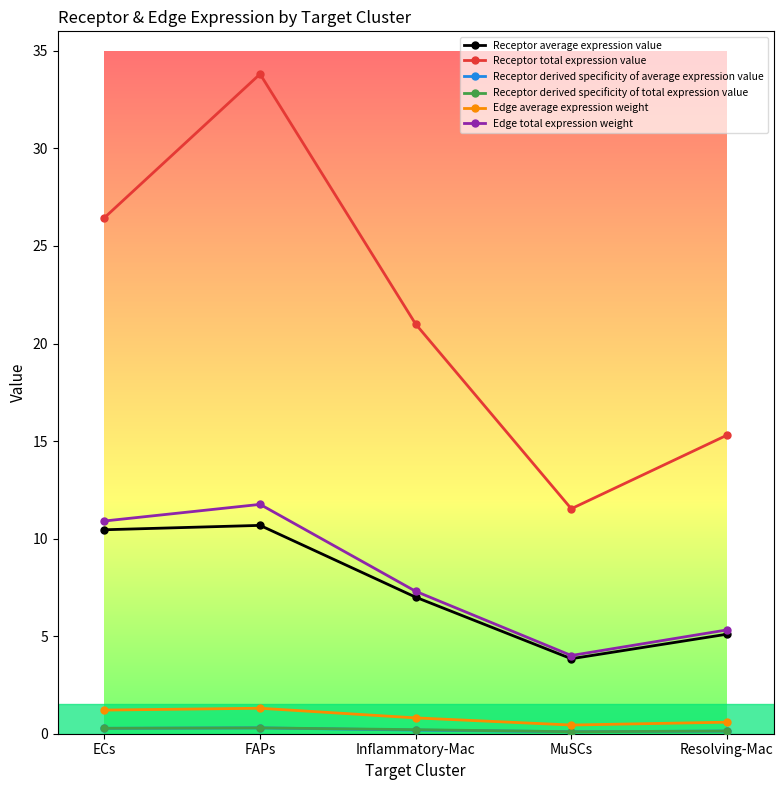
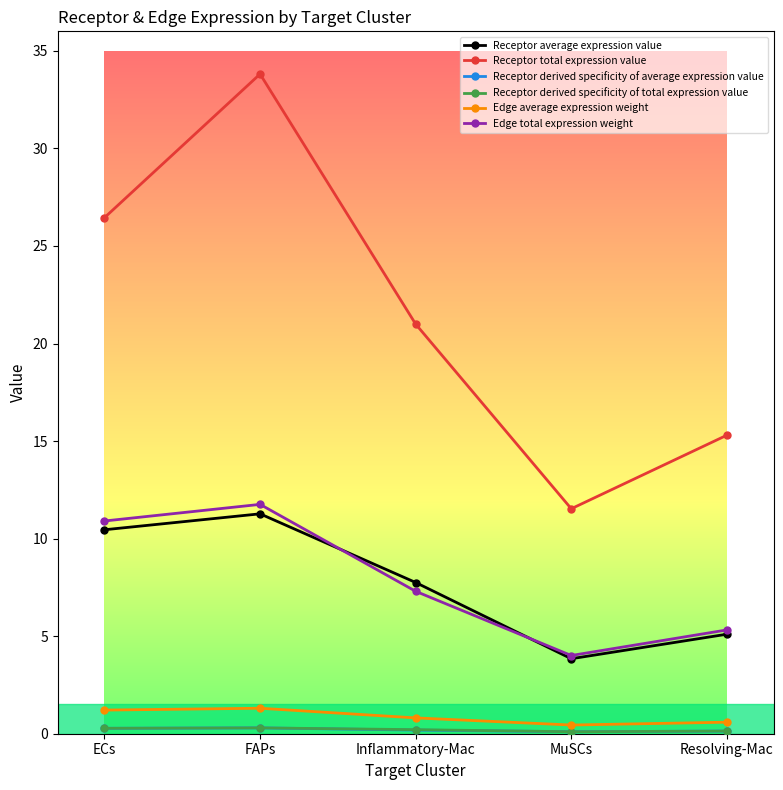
Receptor average expression value, FAPs: 10.7 -> 11.3
Receptor average expression value, Inflammatory-Mac: 7.0 -> 7.8
